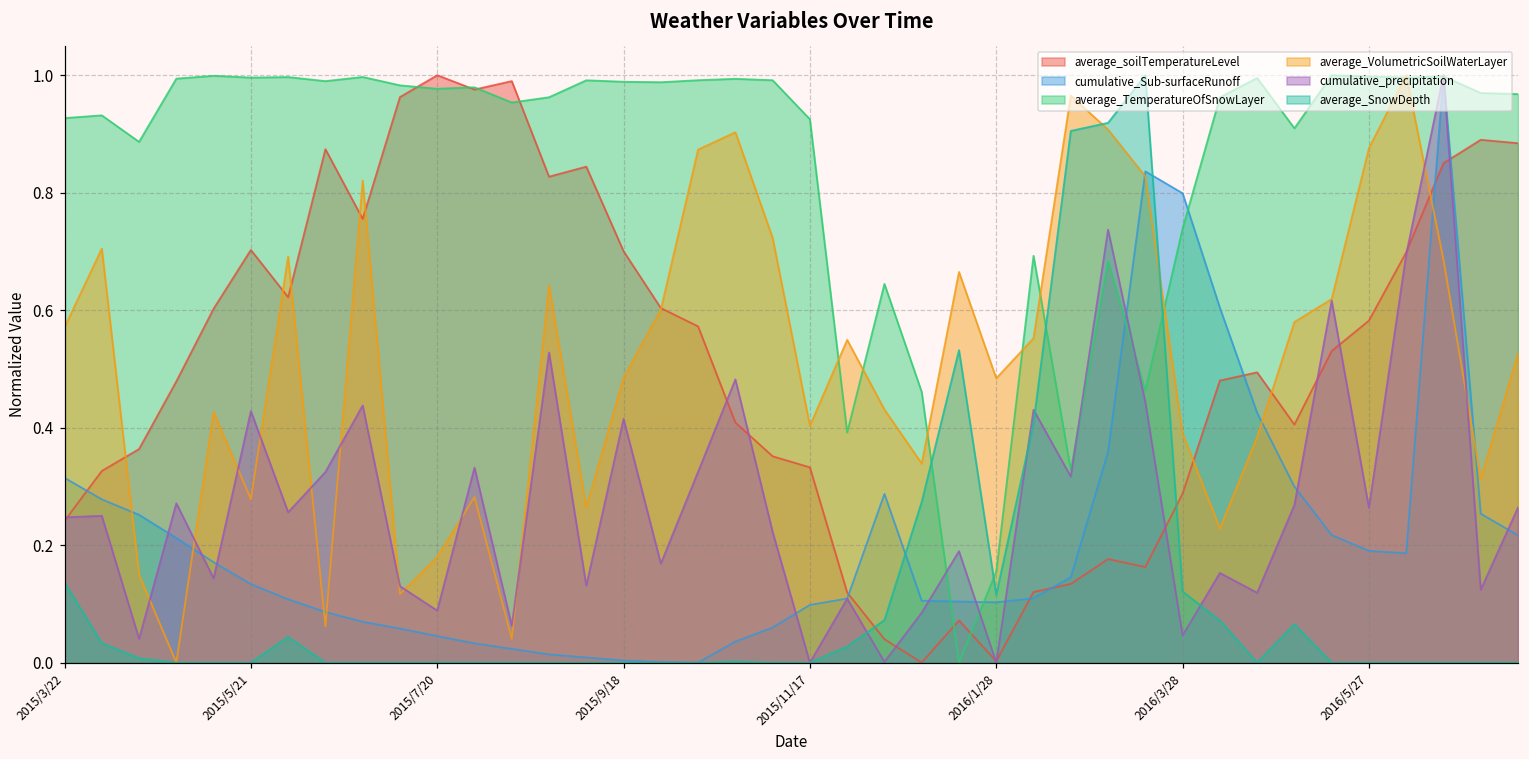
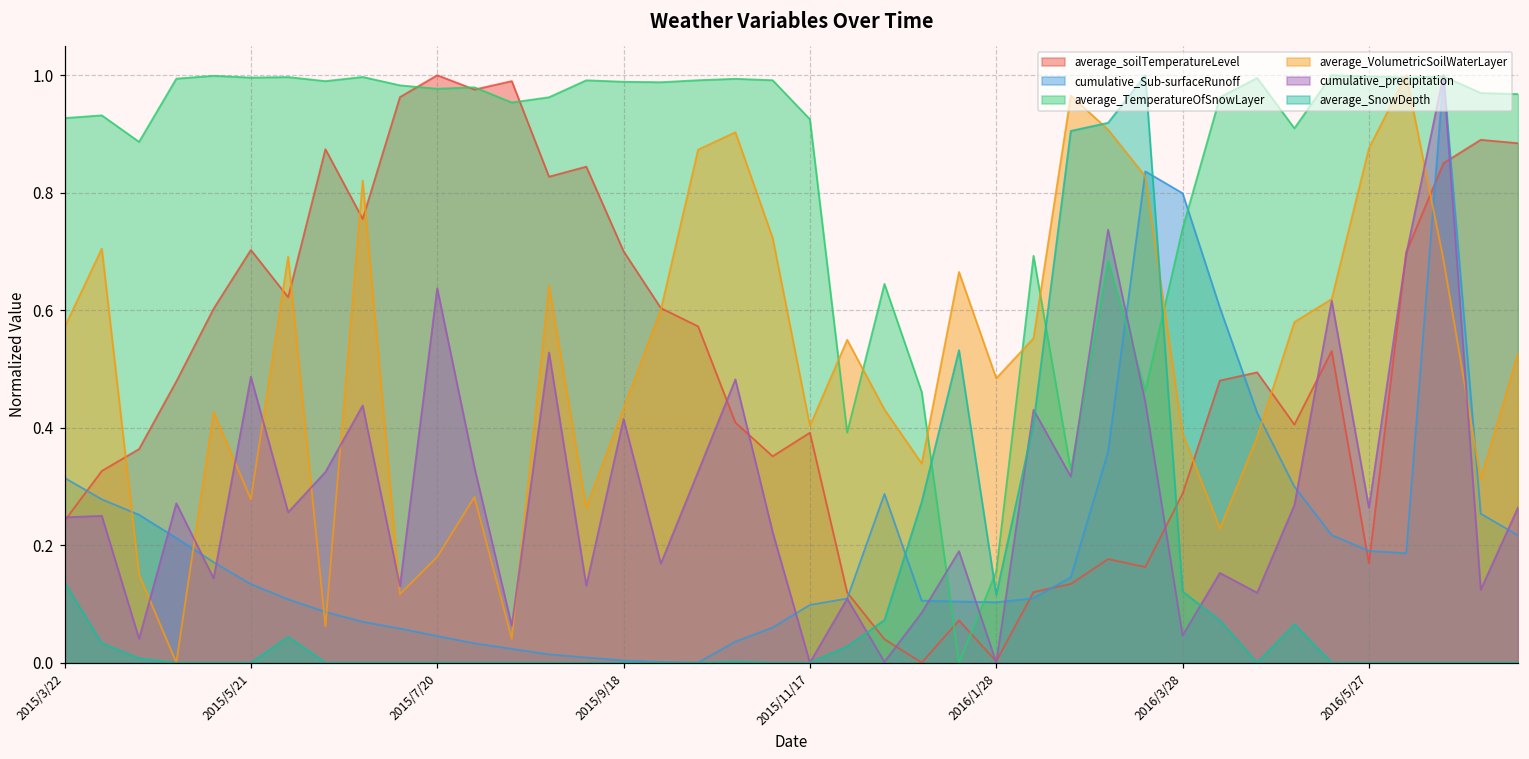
cumulative_precipitation, 2015/5/21: 0.43 -> 0.49
cumulative_precipitation, 2015/7/20: 0.09 -> 0.64
average_VolumetricSoilWaterLayer, 2015/9/18: 0.48 -> 0.43
average_soilTemperatureLevel, 2015/11/17: 0.33 -> 0.39
average_soilTemperatureLevel, 2016/5/27: 0.58 -> 0.17
